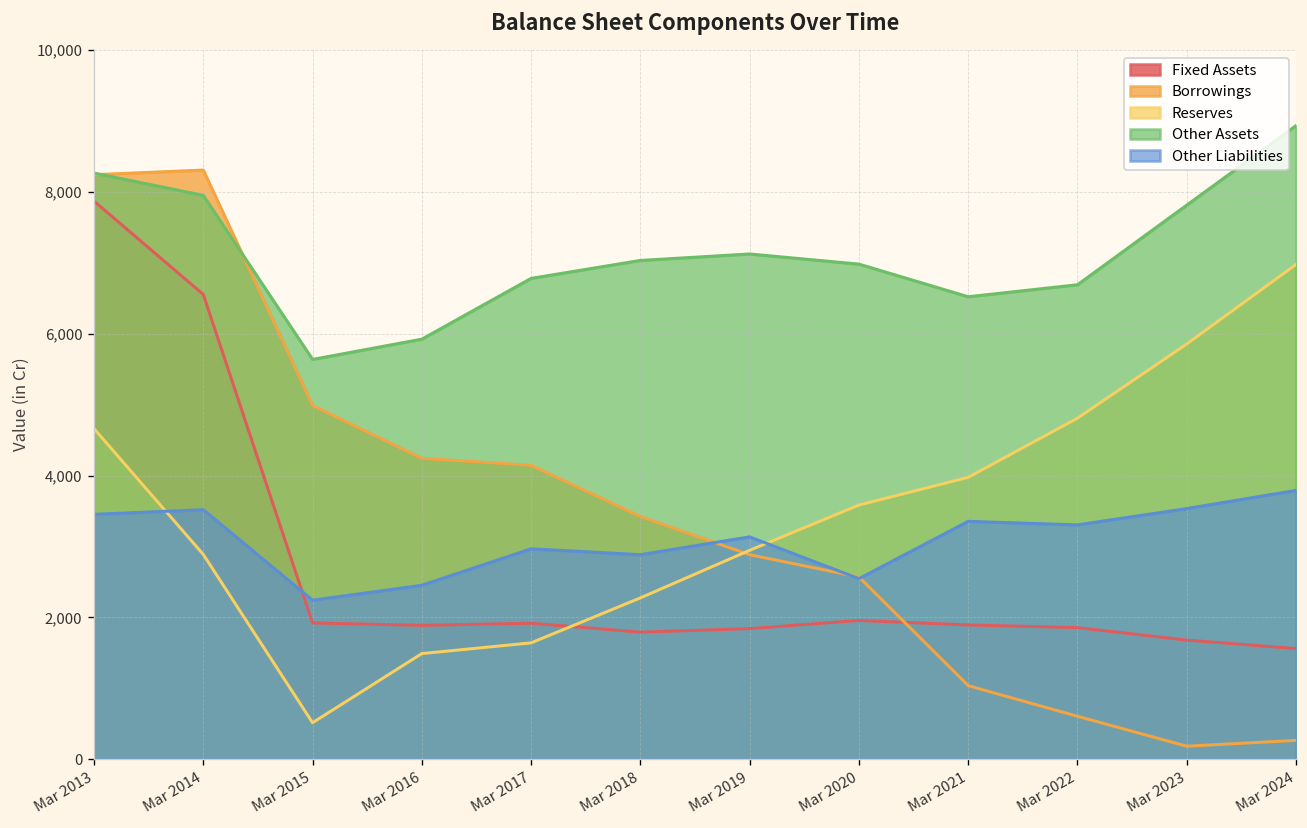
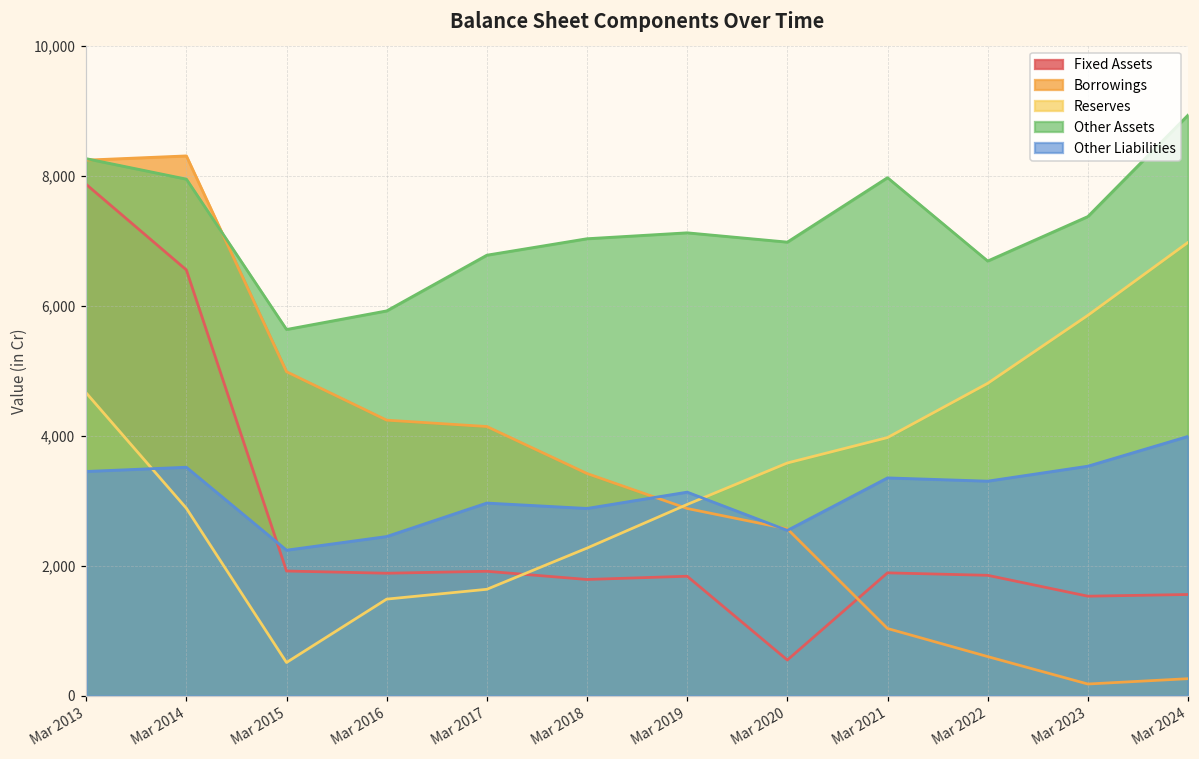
Fixed Assets, Mar 2020: 2,000 -> 600
Other Assets, Mar 2021: 6,500 -> 8,000
Fixed Assets, Mar 2023: 1,700 -> 1,500
Other Assets, Mar 2023: 7,800 -> 7,400
Other Liabilities, Mar 2024: 3,800 -> 4,000
